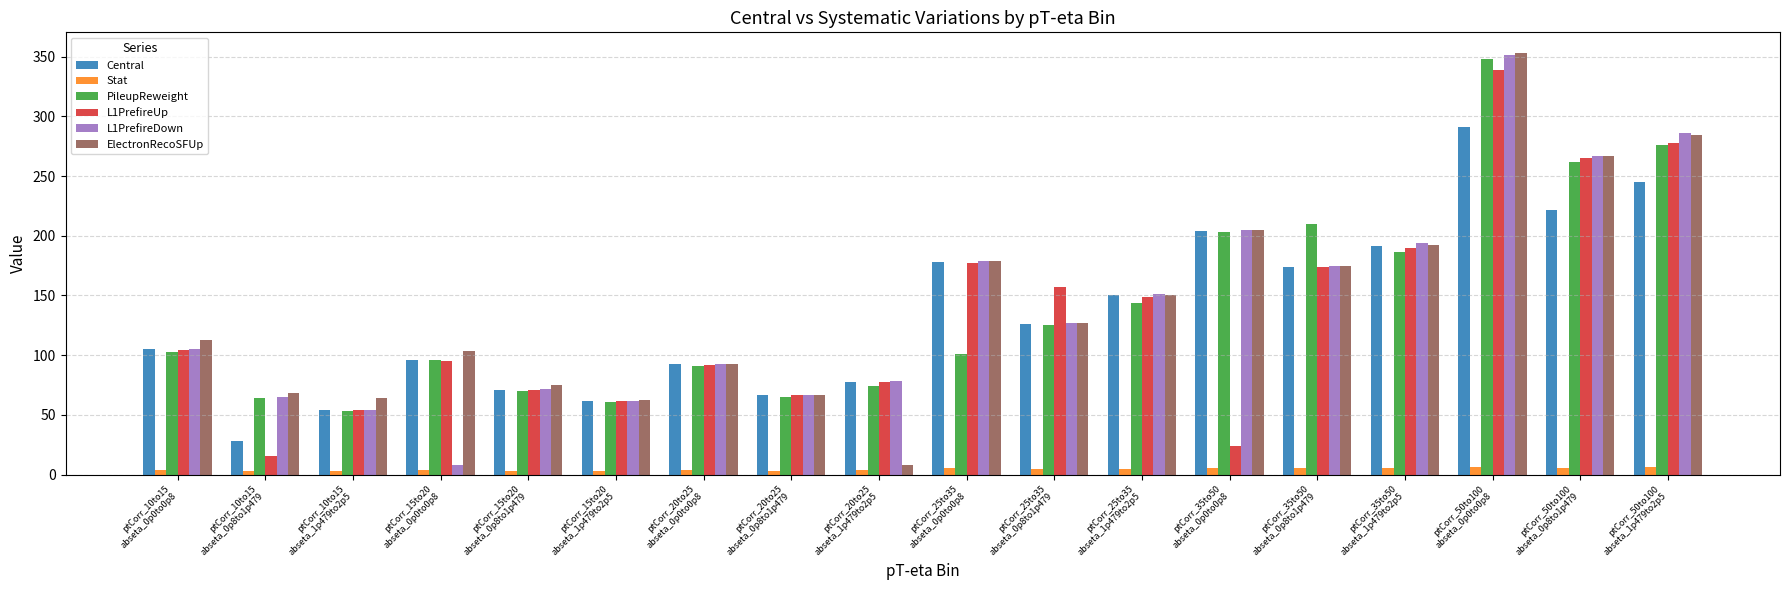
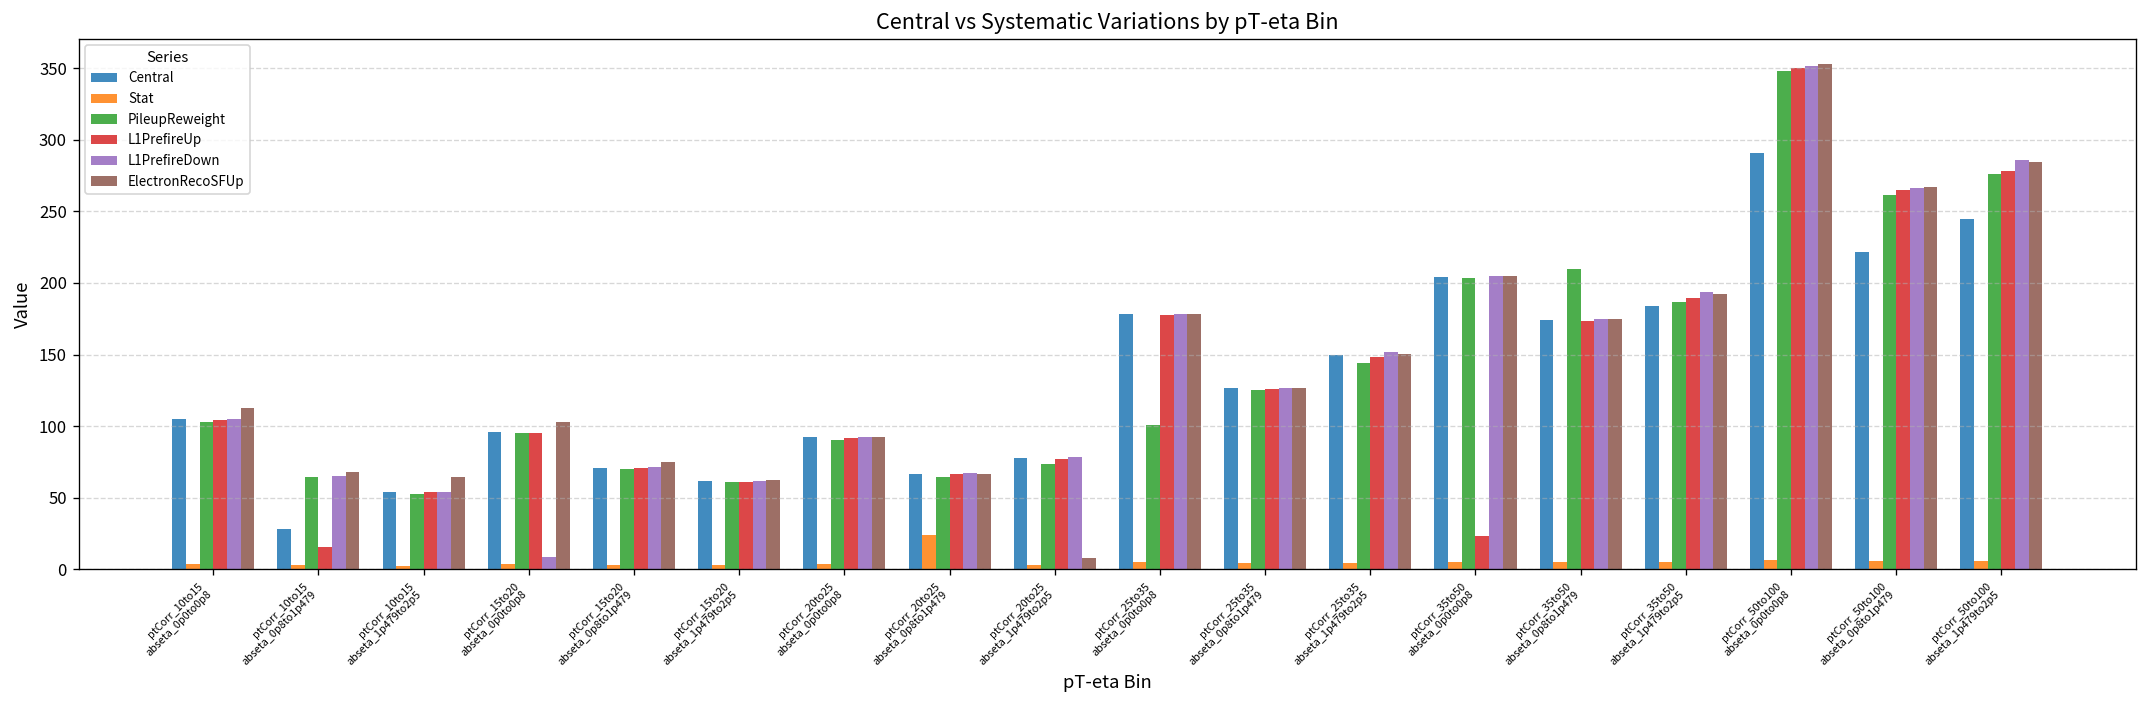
Stat, ptCorr_20to25 abseta_0p8to1p479: 3 -> 24
L1PrefireUp, ptCorr_25to35 abseta_0p8to1p479: 157 -> 126
Central, ptCorr_35to50 abseta_1p479to2p5: 192 -> 184
L1PrefireUp, ptCorr_50to100 abseta_0p0to0p8: 339 -> 350
